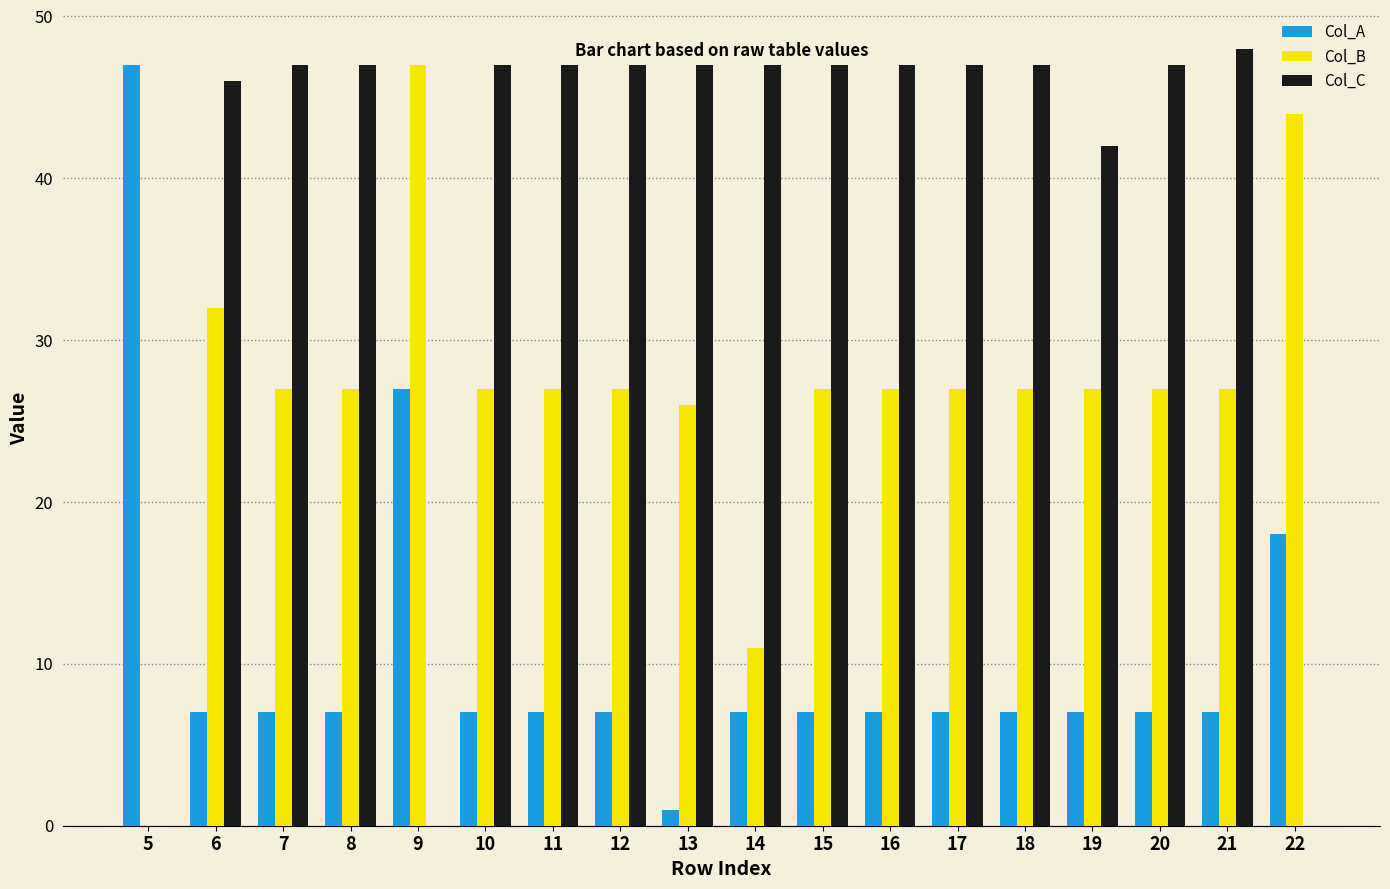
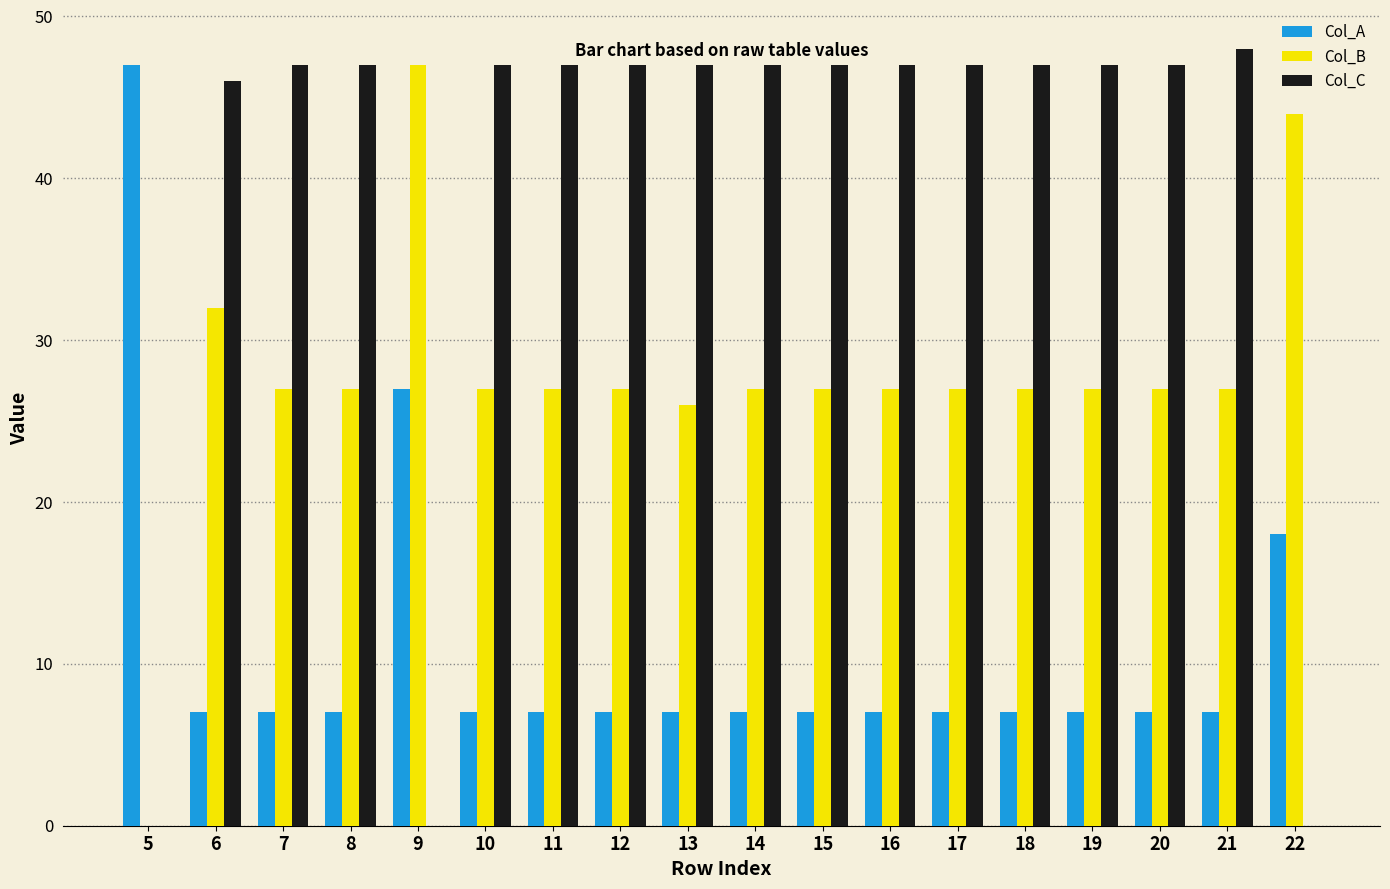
Col_A, 13: 1 -> 7
Col_B, 14: 11 -> 27
Col_C, 19: 42 -> 47
